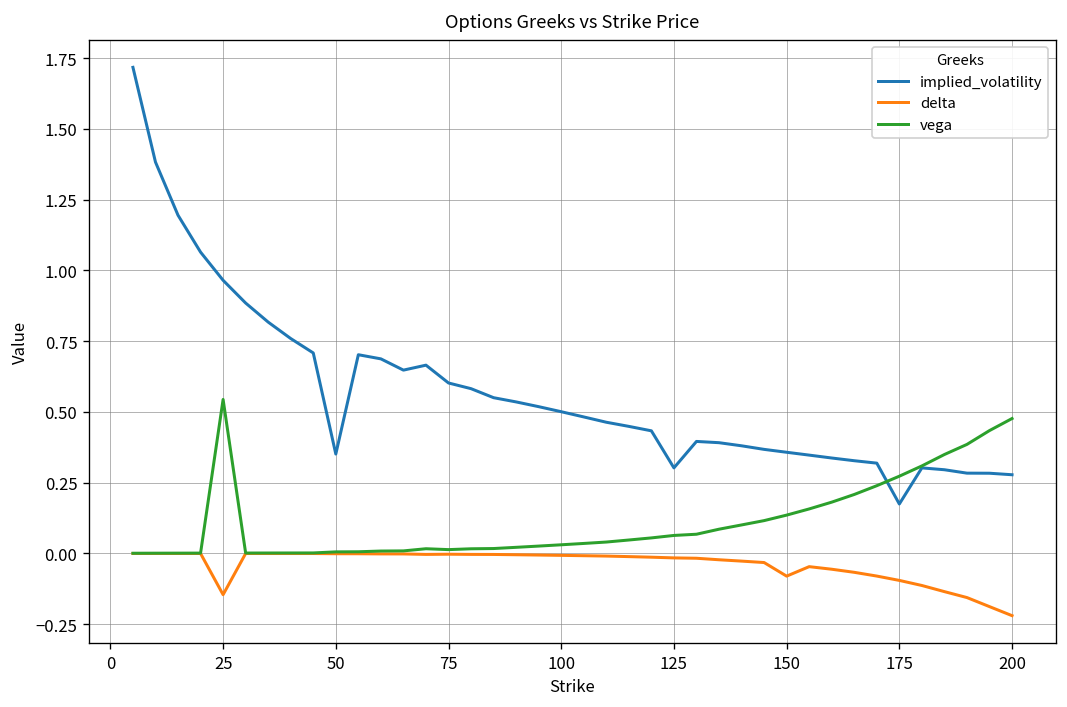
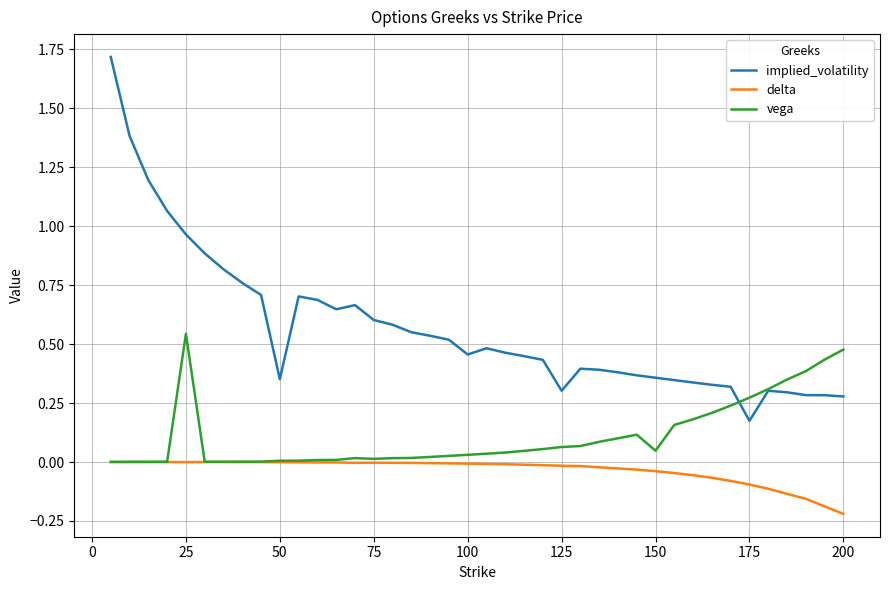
delta, 25: -0.15 -> 0.00
implied_volatility, 100: 0.50 -> 0.46
delta, 150: -0.08 -> -0.04
vega, 150: 0.14 -> 0.05
